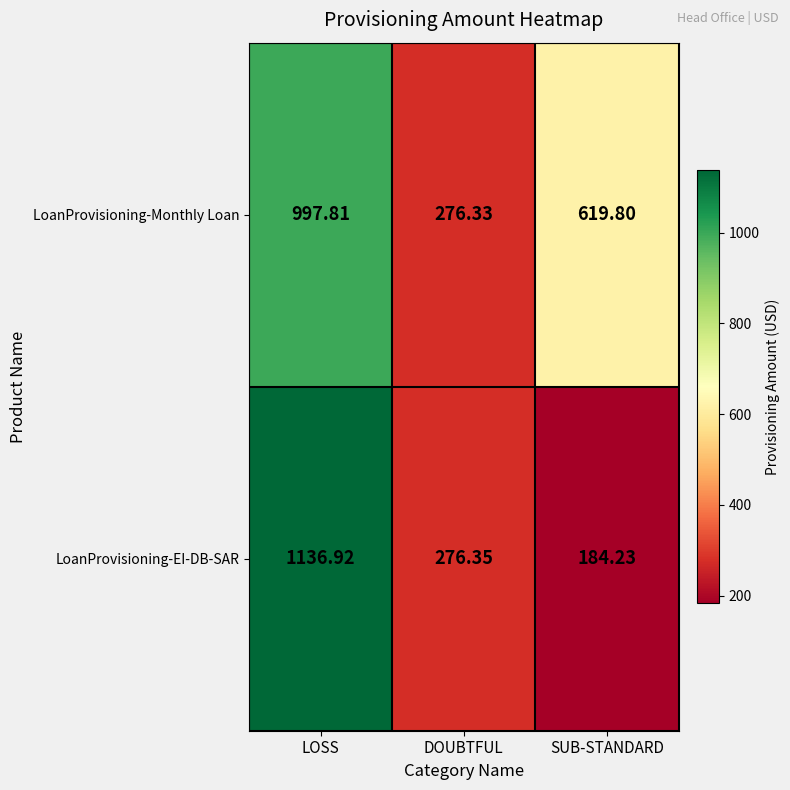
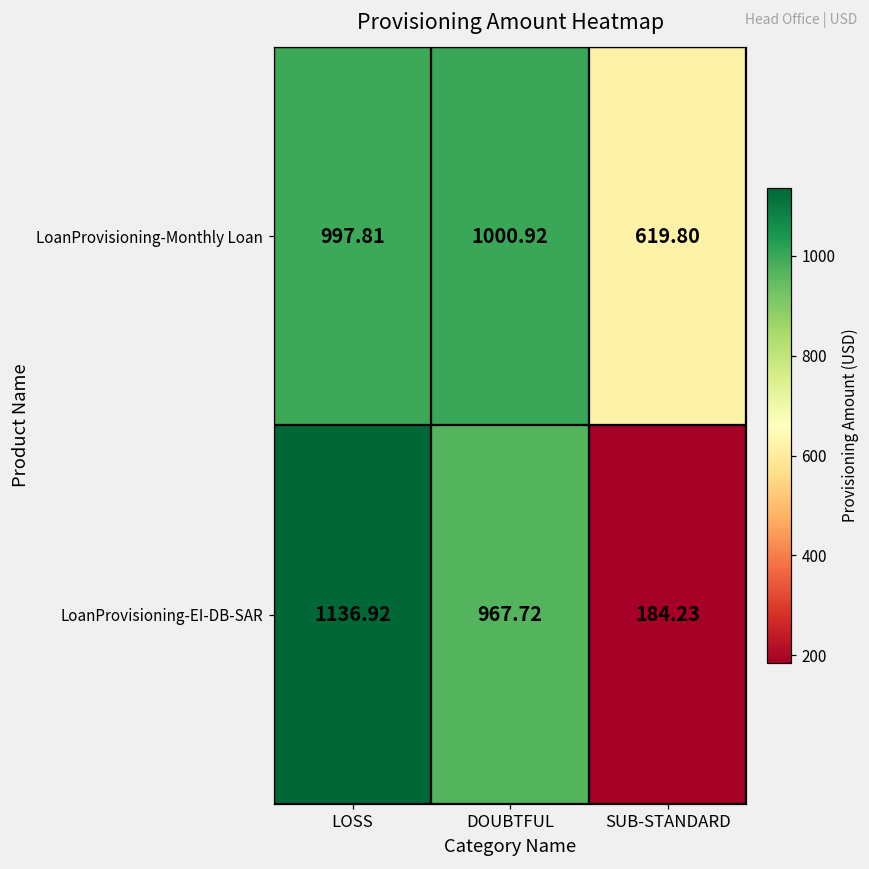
LoanProvisioning-Monthly Loan, DOUBTFUL: 276.33 -> 1000.92
LoanProvisioning-EI-DB-SAR, DOUBTFUL: 276.35 -> 967.72
